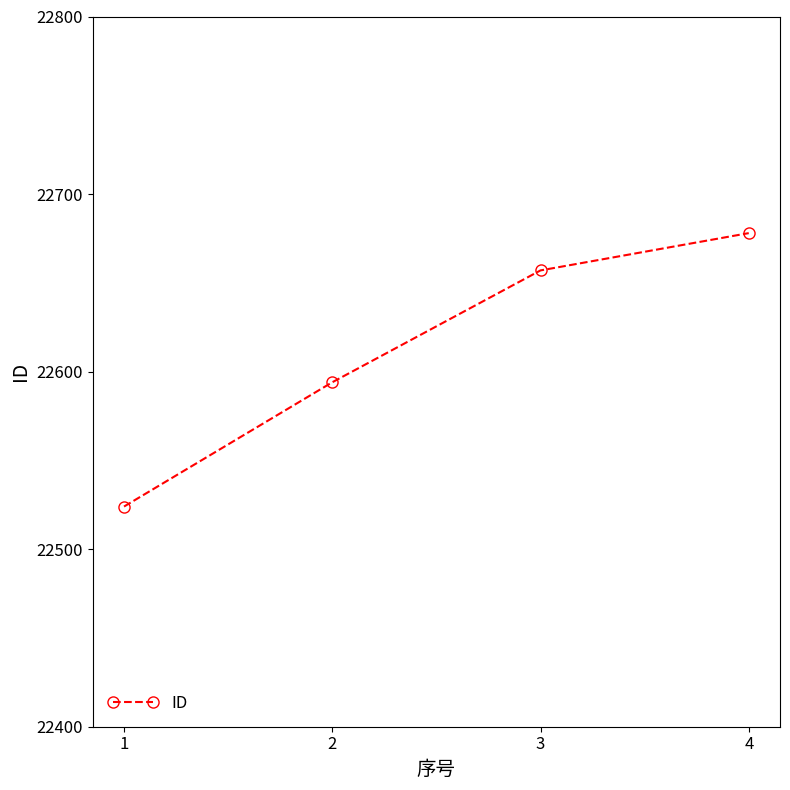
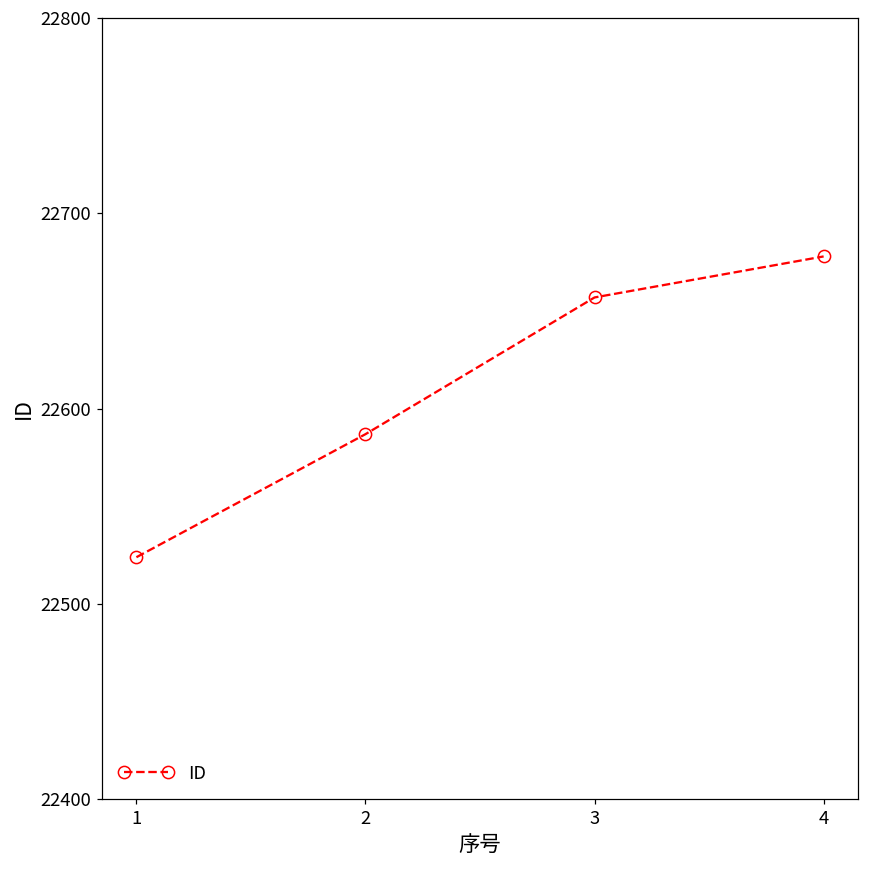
2: 22594 -> 22587
